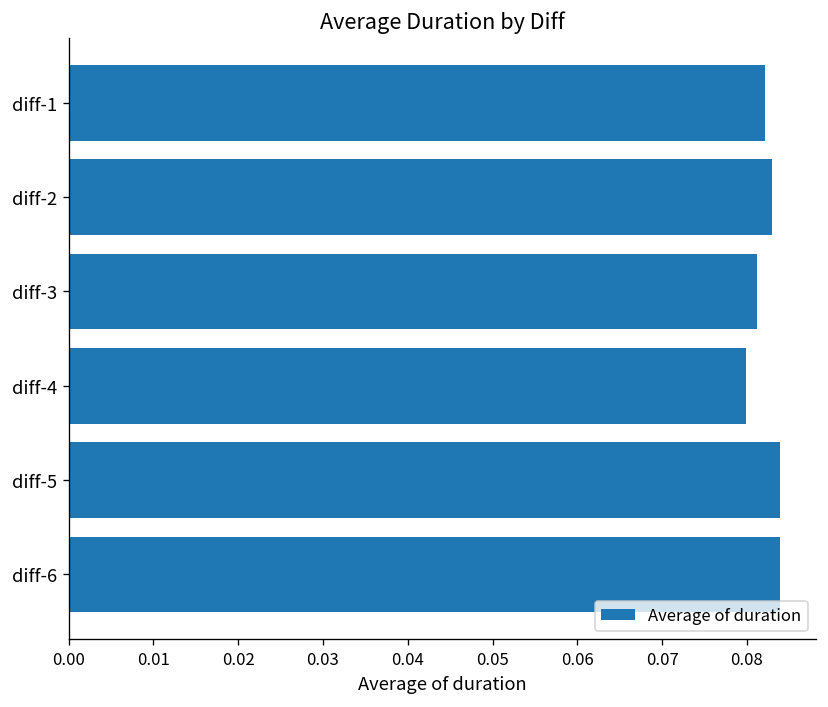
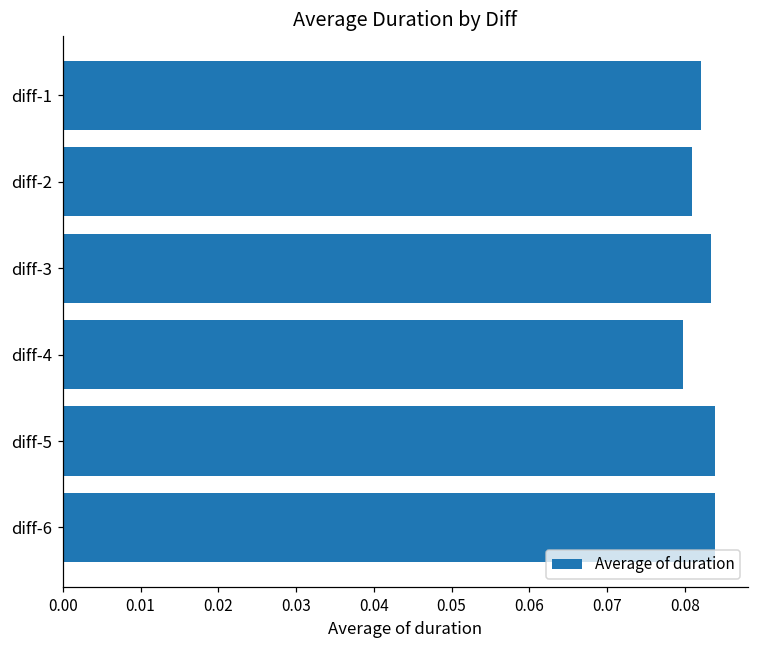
diff-2: 0.083 -> 0.081
diff-3: 0.081 -> 0.083
